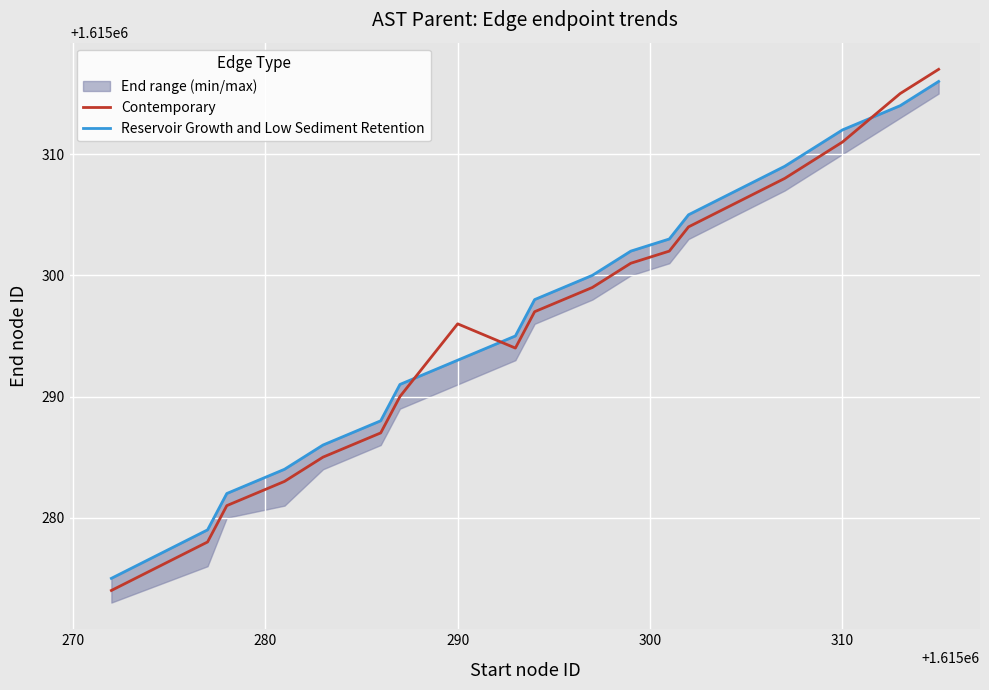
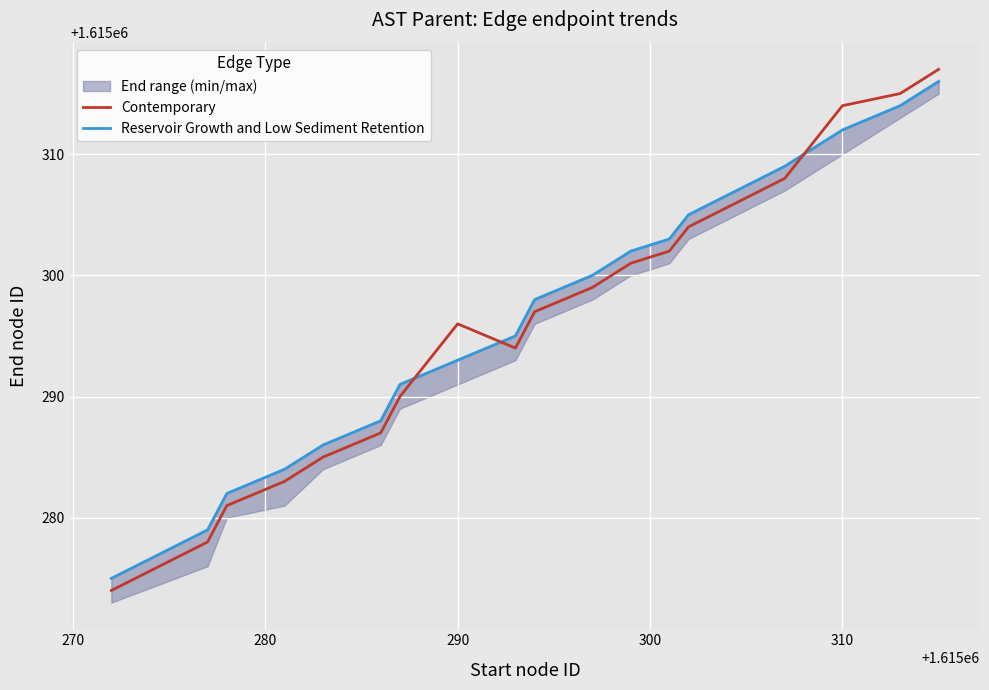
Contemporary, 310: 1615311 -> 1615314
